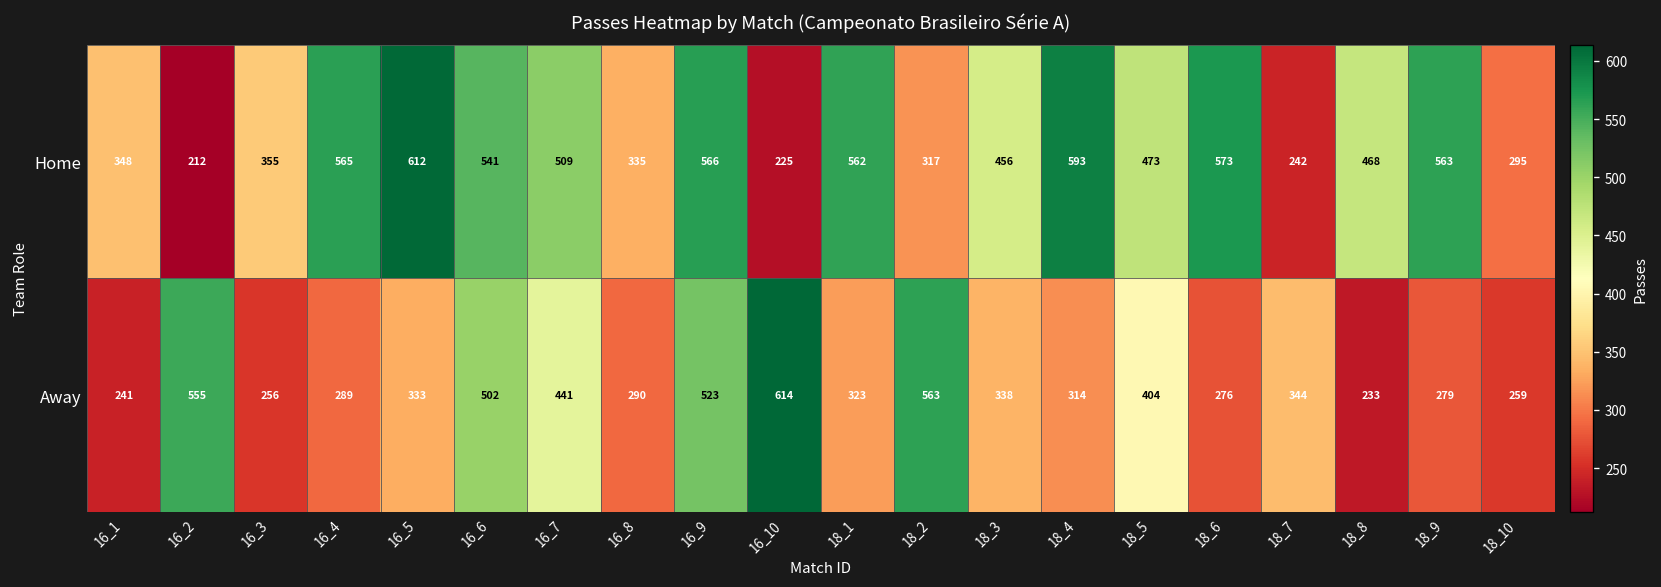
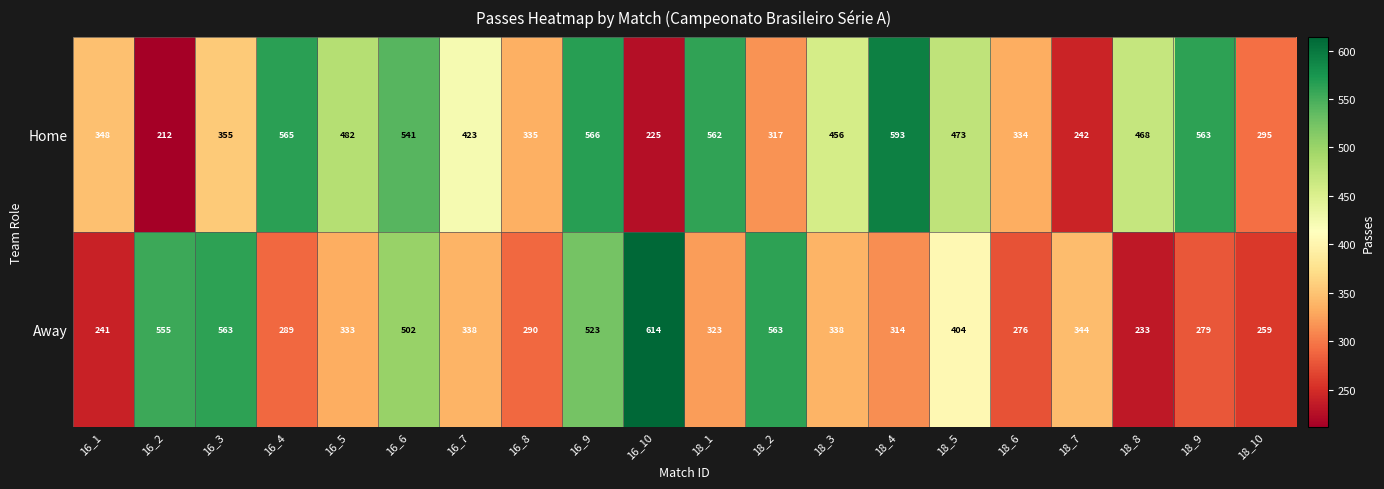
Home, 16_5: 612 -> 482
Home, 16_7: 509 -> 423
Home, 18_6: 573 -> 334
Away, 16_3: 256 -> 563
Away, 16_7: 441 -> 338
